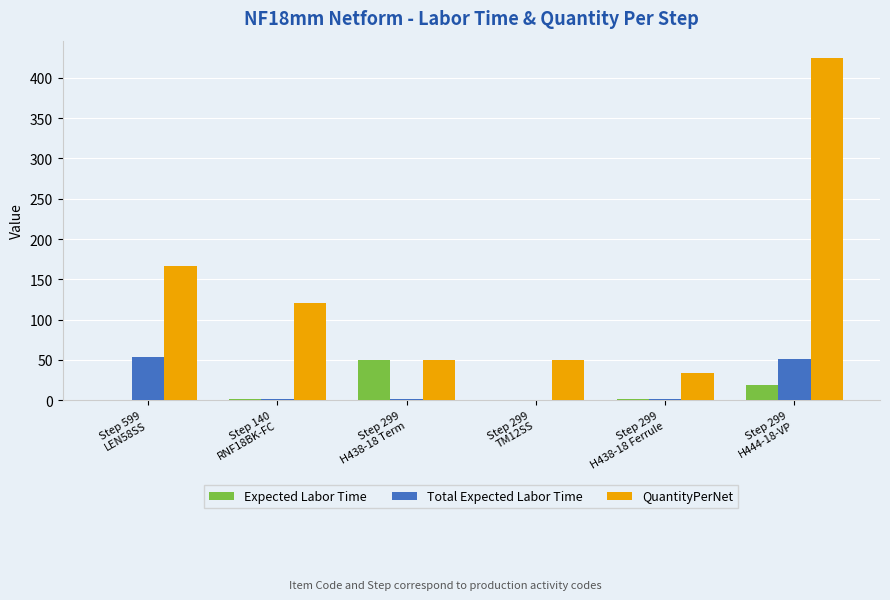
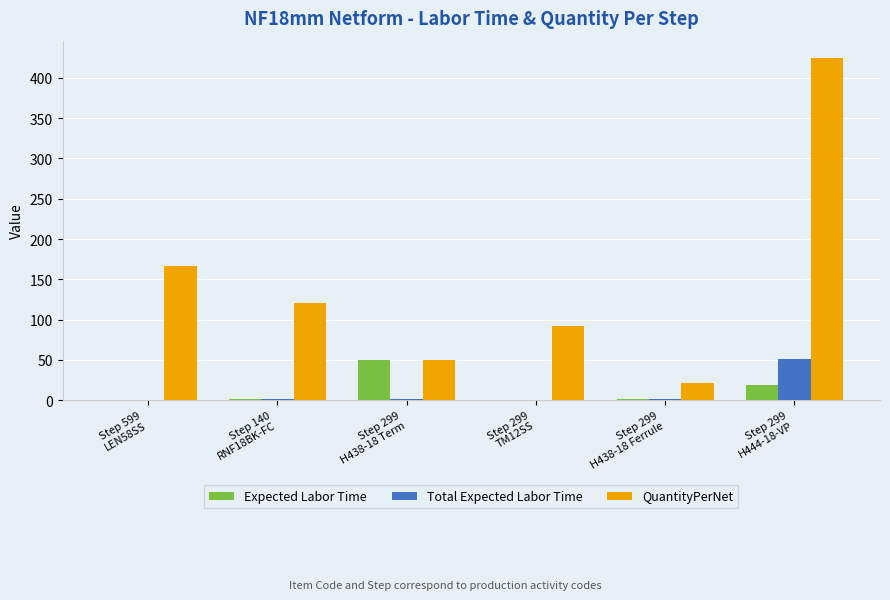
Total Expected Labor Time, Step 599 LEN58SS: 50 -> 0
QuantityPerNet, Step 299 TM12SS: 50 -> 90
QuantityPerNet, Step 299 H438-18 Ferrule: 30 -> 20
